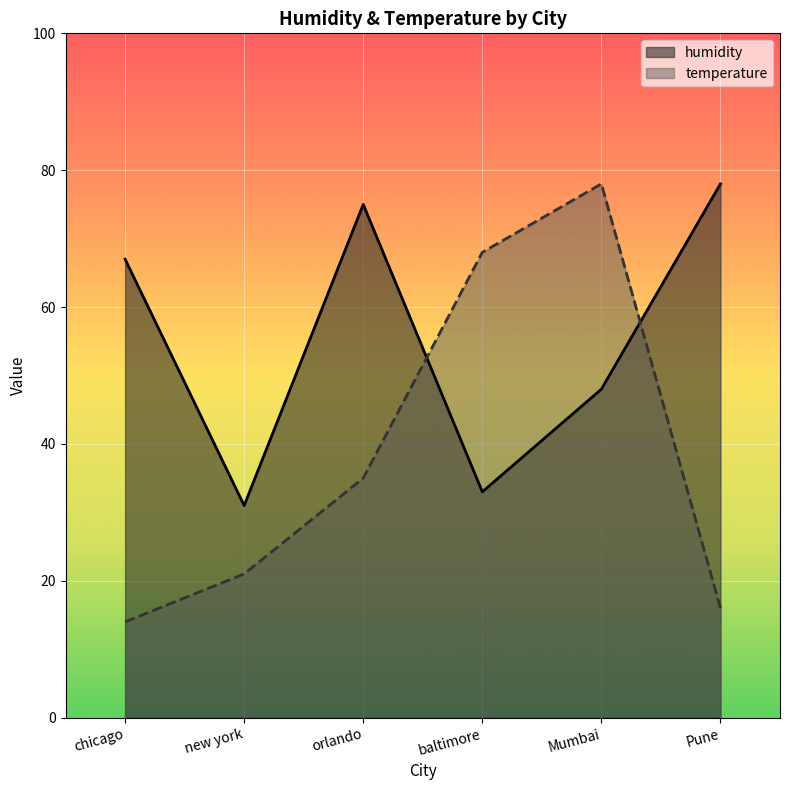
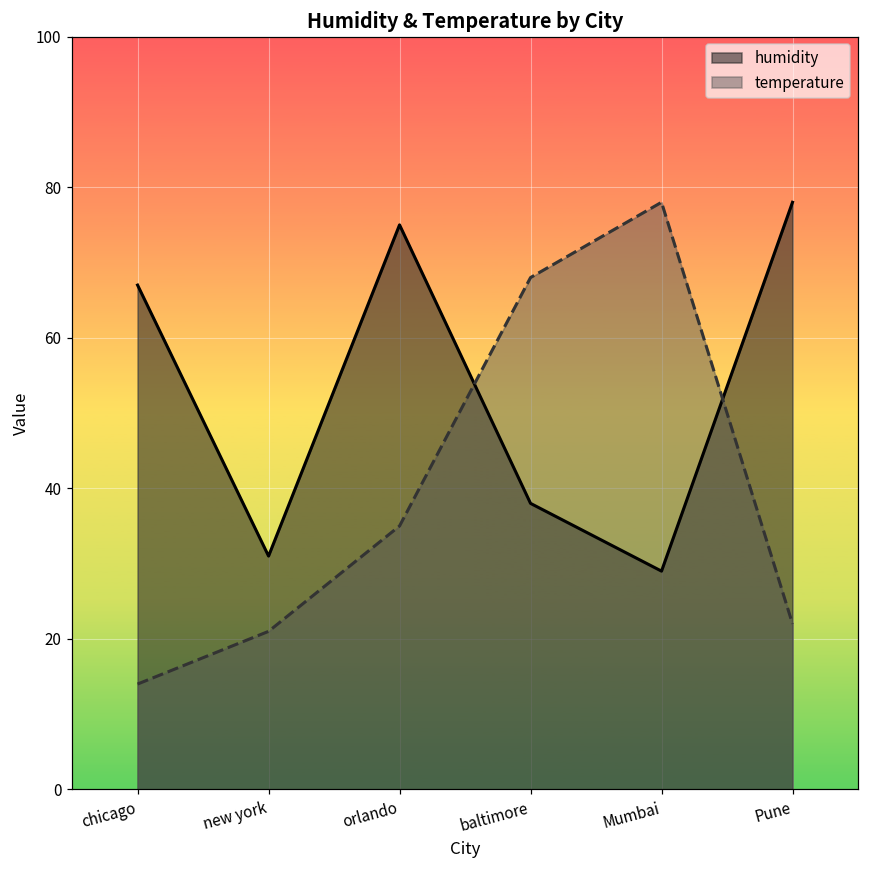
humidity, baltimore: 33 -> 38
humidity, Mumbai: 48 -> 29
temperature, Pune: 16 -> 22
